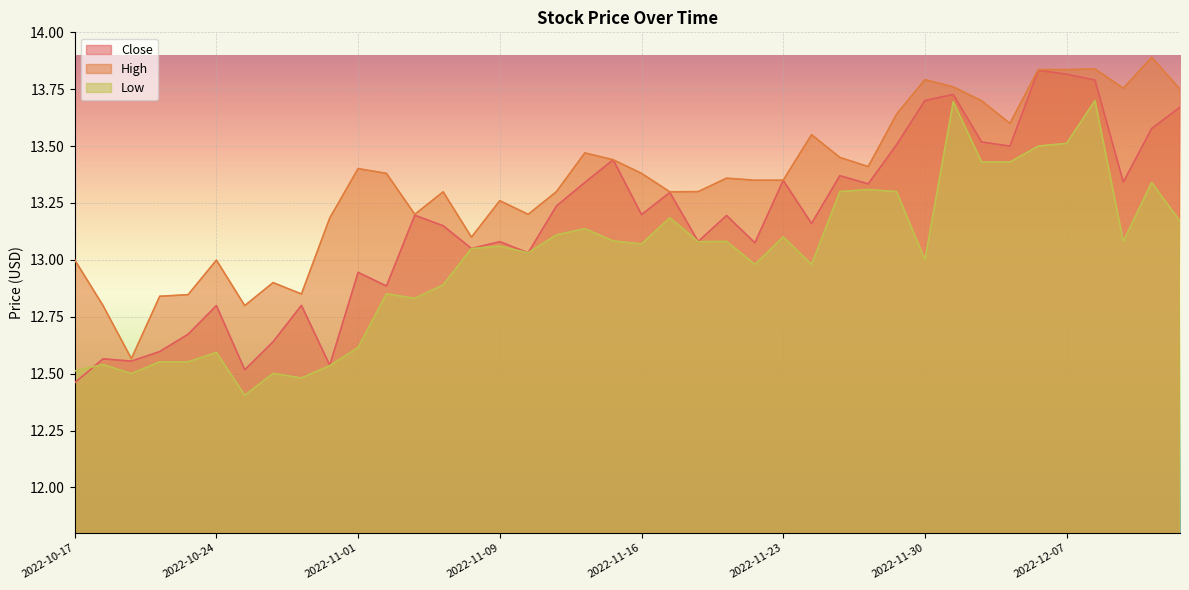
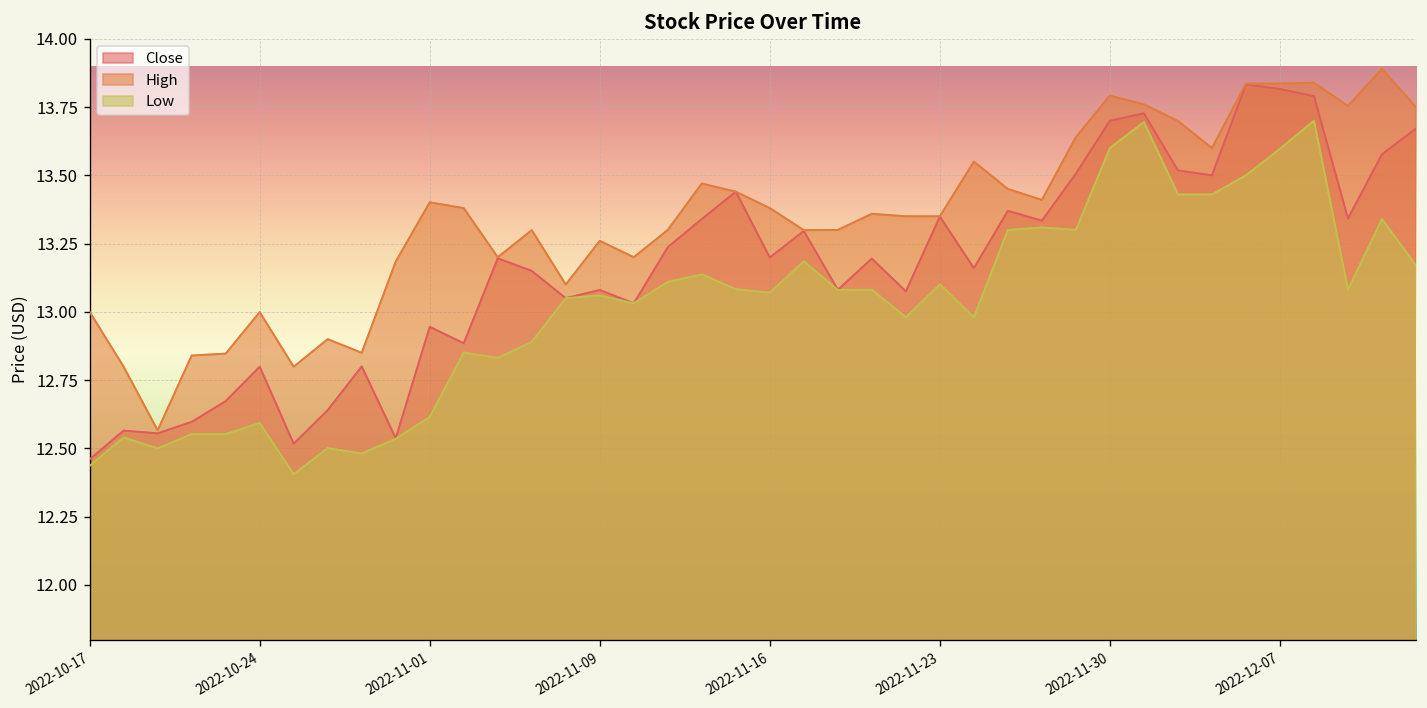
Low, 2022-10-17: 12.51 -> 12.44
Low, 2022-11-30: 13.0 -> 13.6
Low, 2022-12-07: 13.51 -> 13.60
